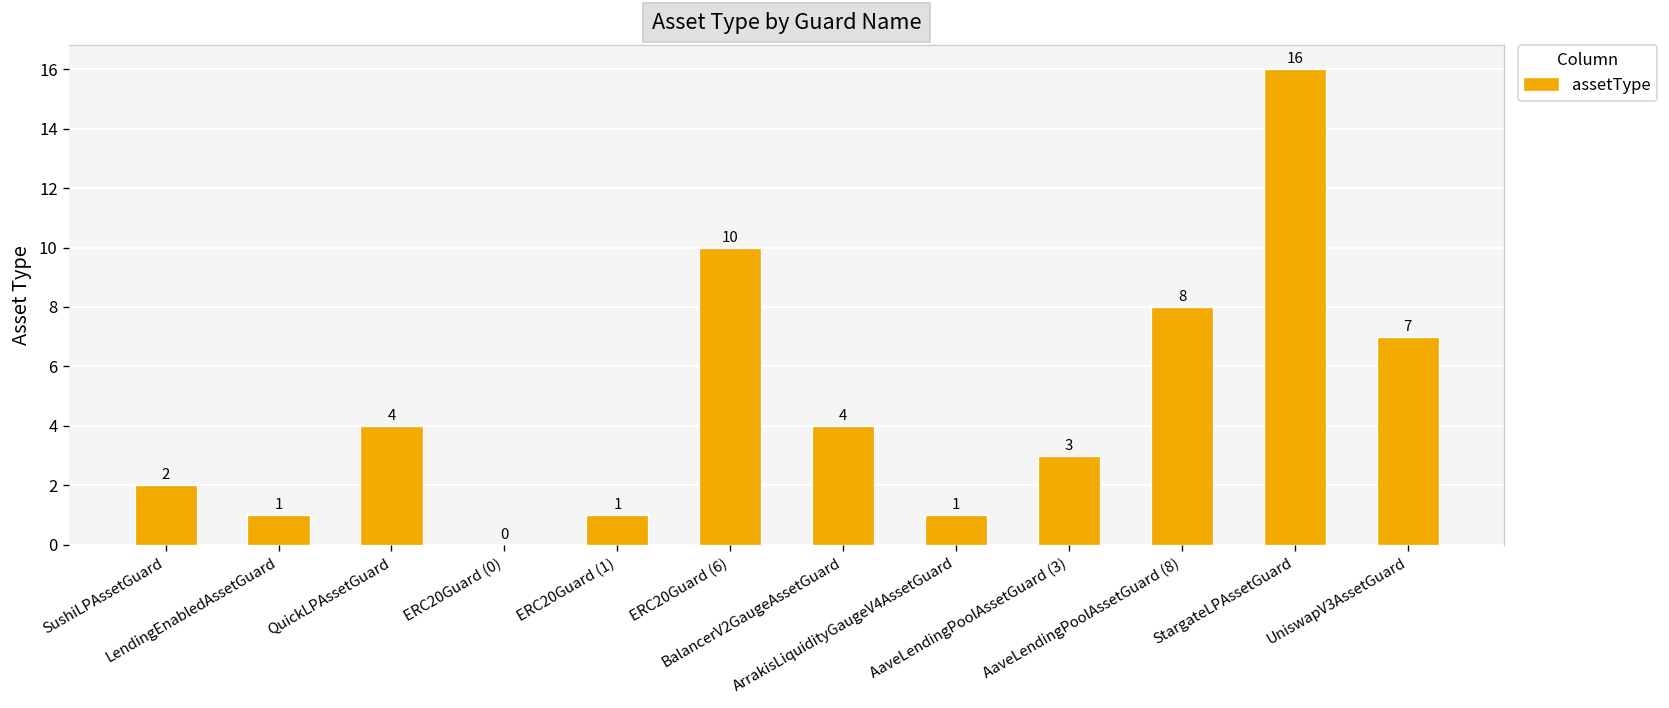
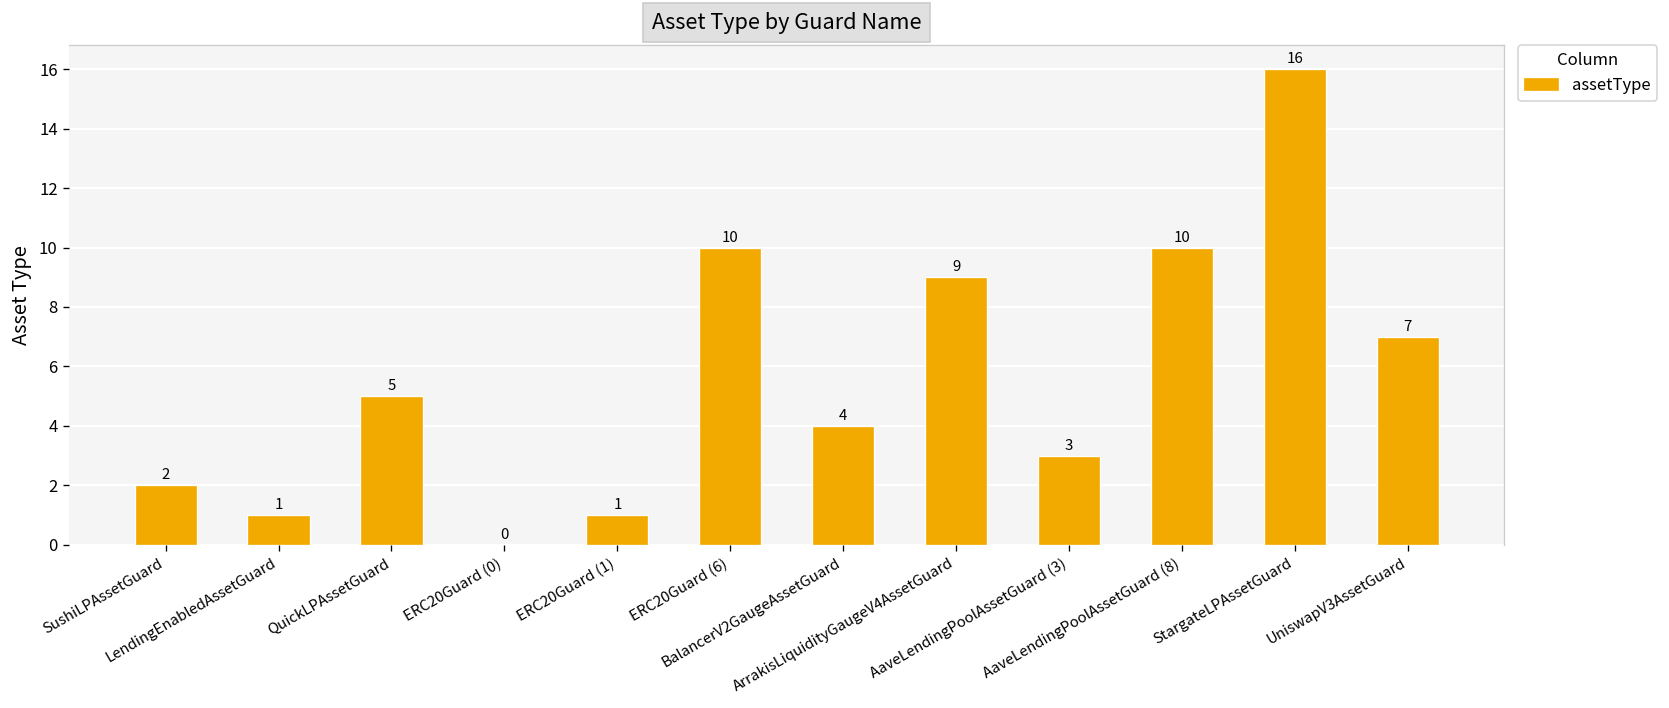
QuickLPAssetGuard: 4 -> 5
ArrakisLiquidityGaugeV4AssetGuard: 1 -> 9
AaveLendingPoolAssetGuard (8): 8 -> 10
